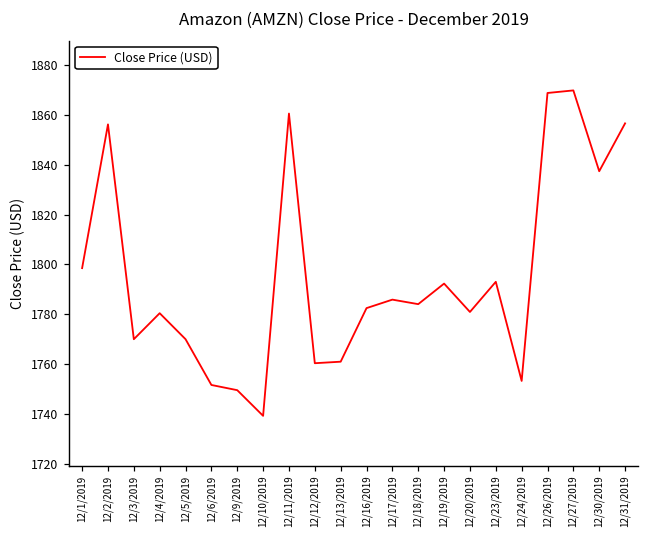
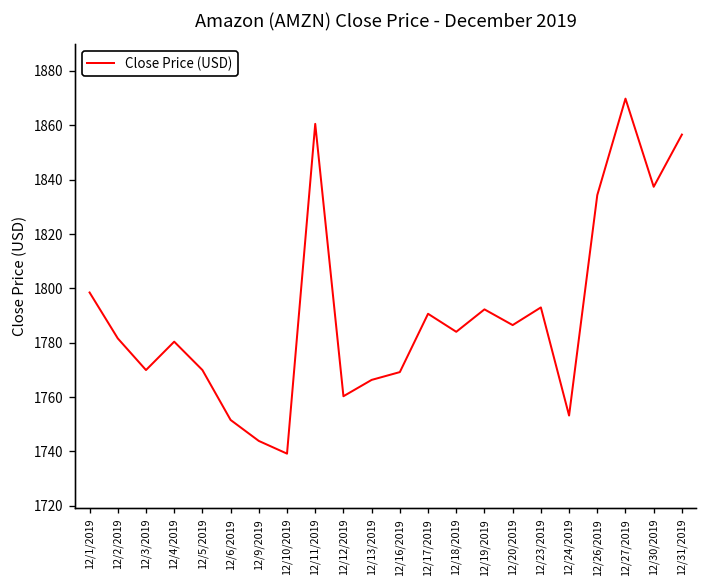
12/2/2019: 1856 -> 1782
12/9/2019: 1750 -> 1744
12/13/2019: 1761 -> 1766
12/16/2019: 1782 -> 1769
12/17/2019: 1786 -> 1791
12/20/2019: 1781 -> 1787
12/26/2019: 1869 -> 1834
